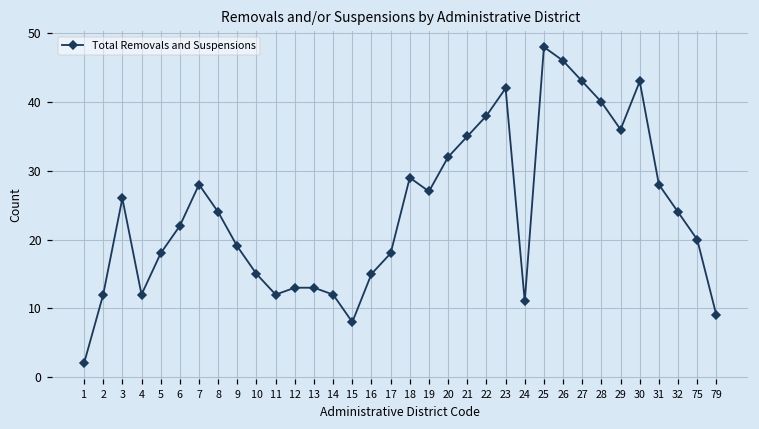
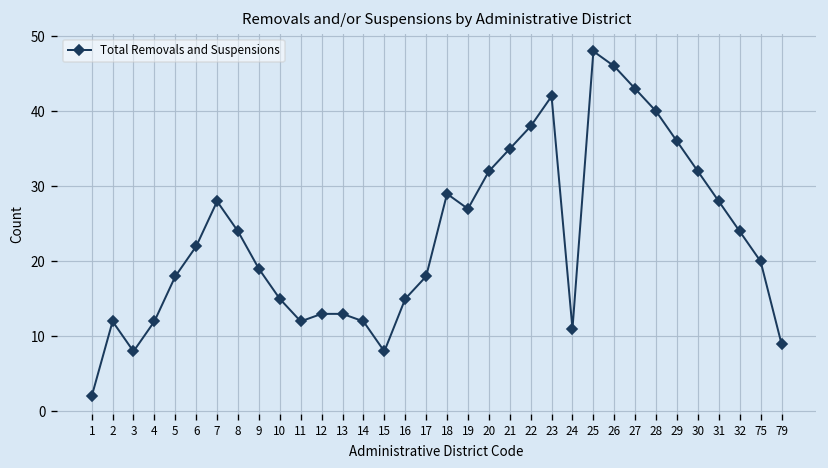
3: 26 -> 8
30: 43 -> 32
